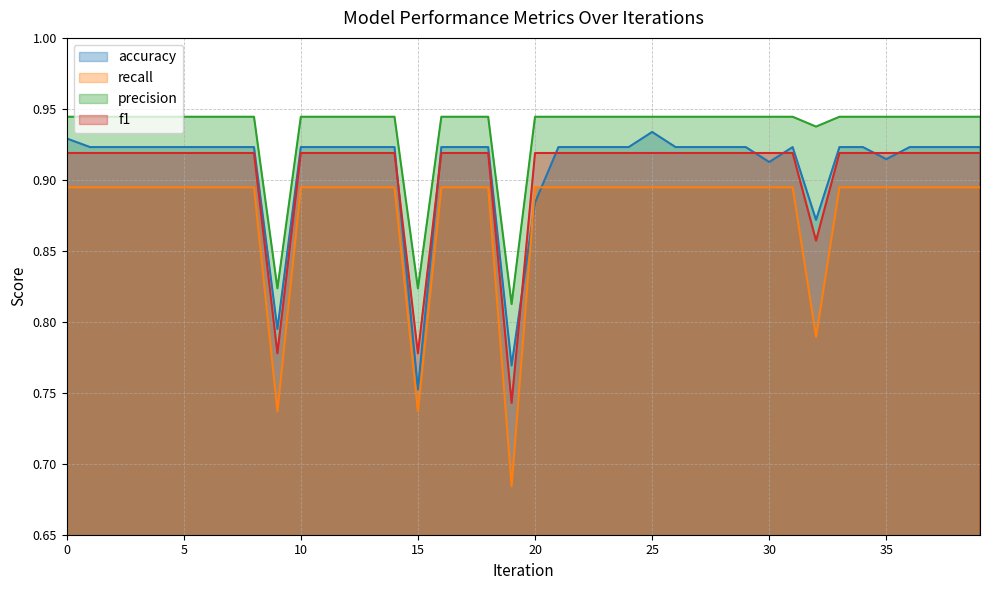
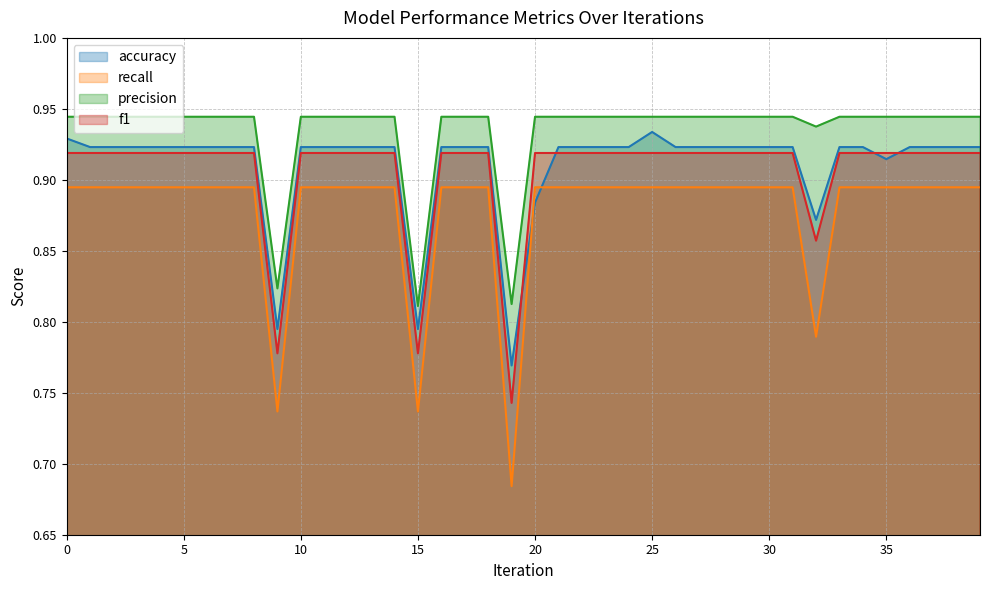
accuracy, 15: 0.752 -> 0.795
precision, 15: 0.824 -> 0.811
accuracy, 30: 0.913 -> 0.923
